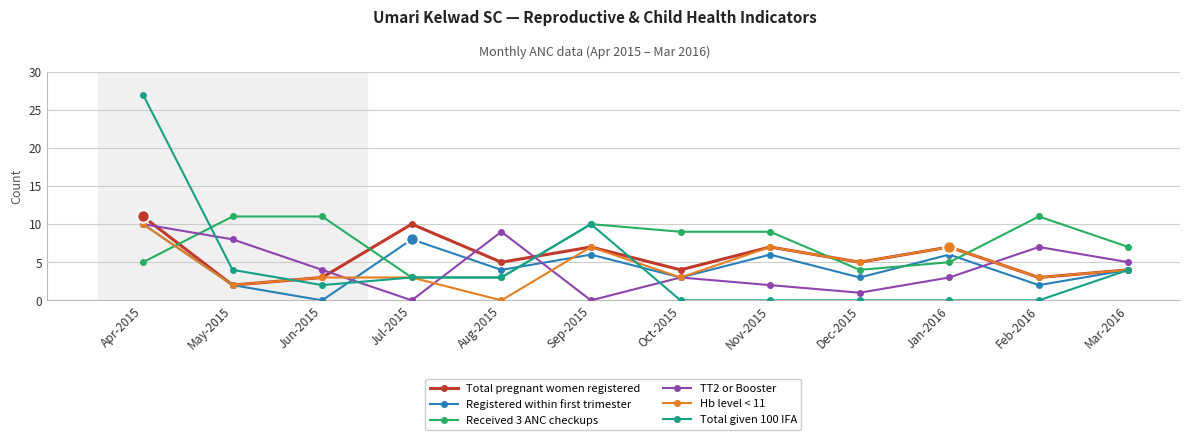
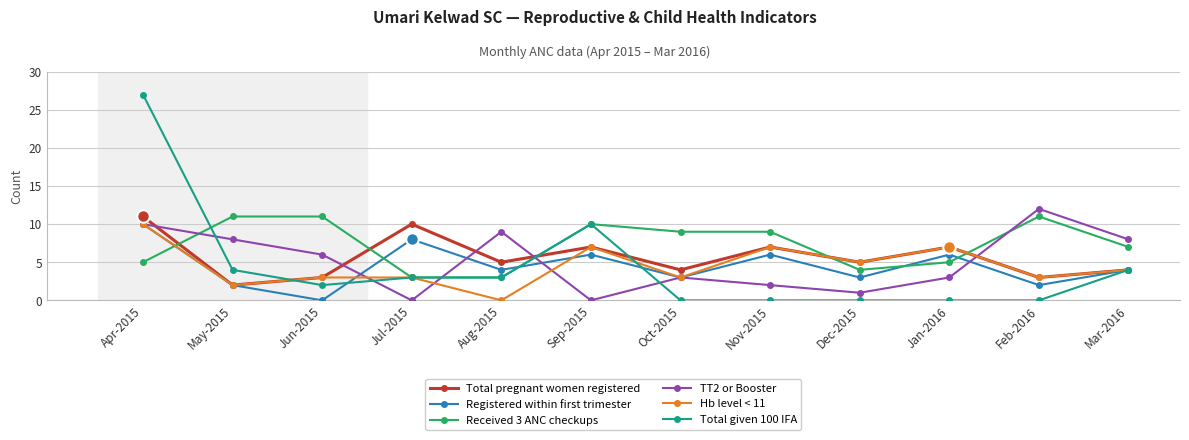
TT2 or Booster, Jun-2015: 4 -> 6
TT2 or Booster, Feb-2016: 7 -> 12
TT2 or Booster, Mar-2016: 5 -> 8
